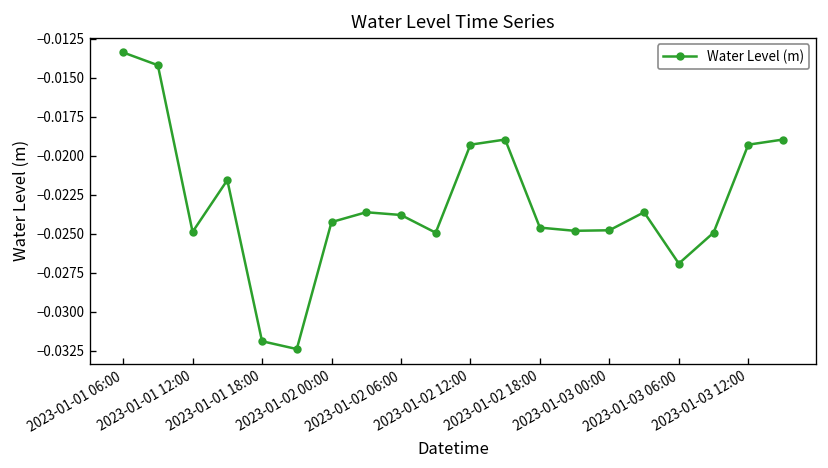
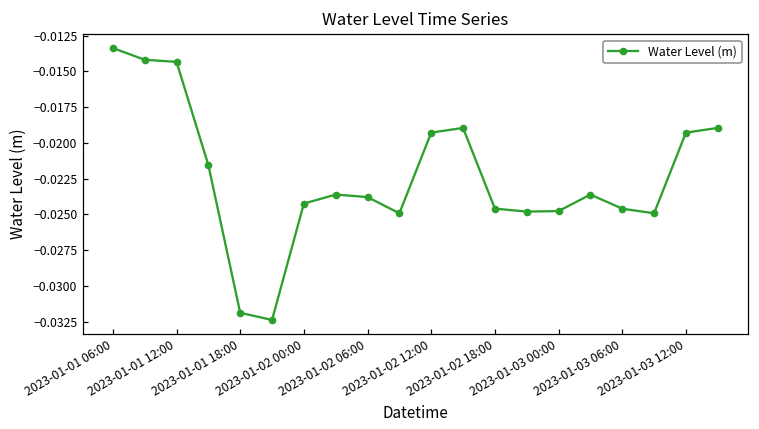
2023-01-01 12:00: -0.0249 -> -0.0143
2023-01-03 06:00: -0.0269 -> -0.0246
